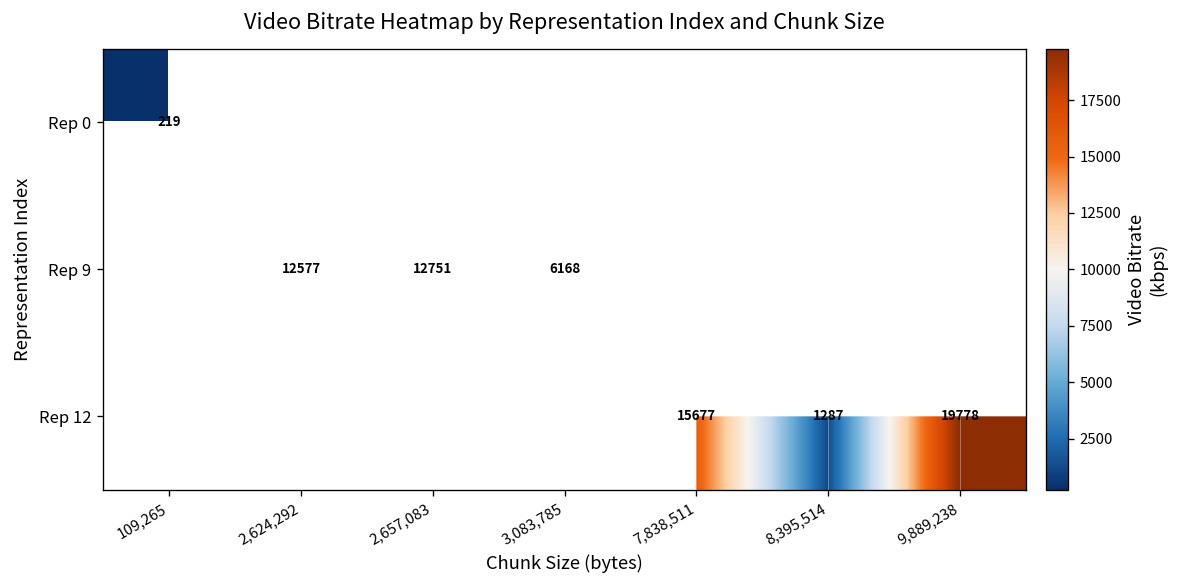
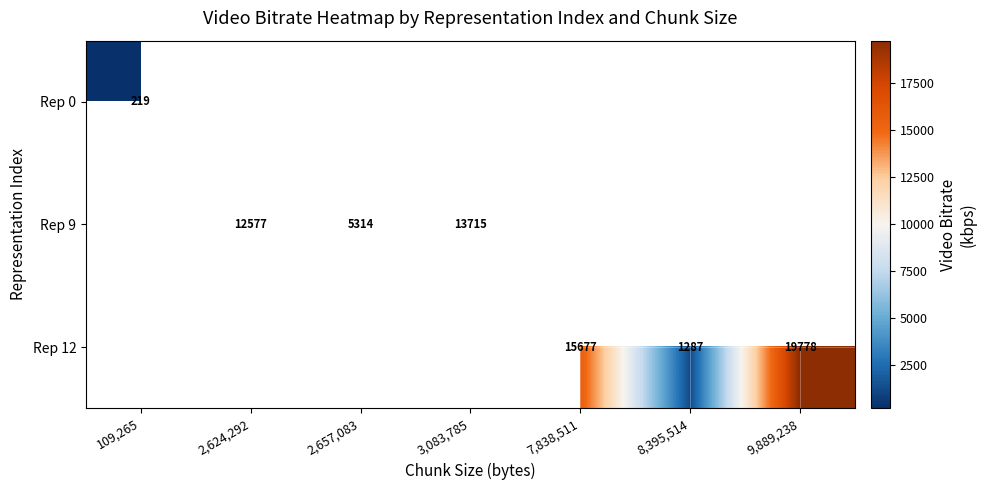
Rep 9, 2,657,083: 12751 -> 5314
Rep 9, 3,083,785: 6168 -> 13715
